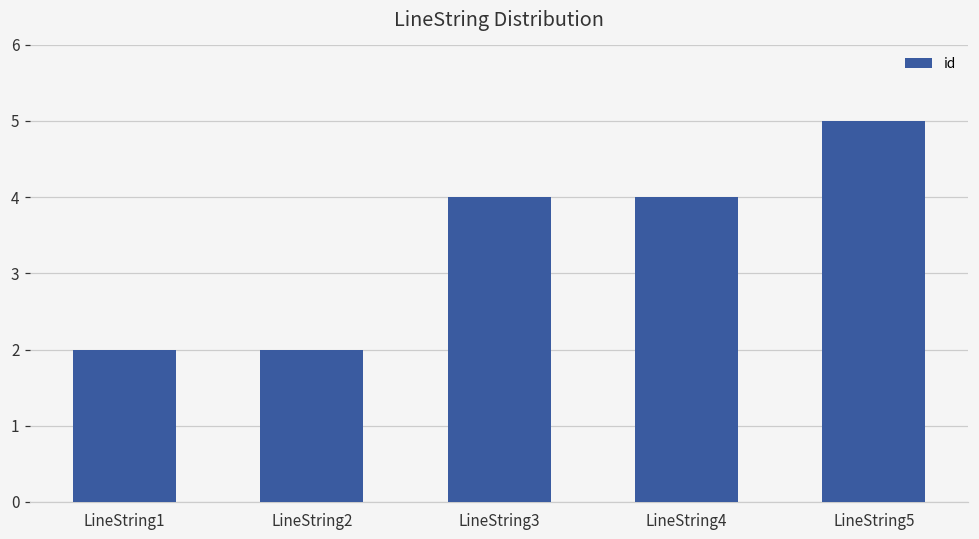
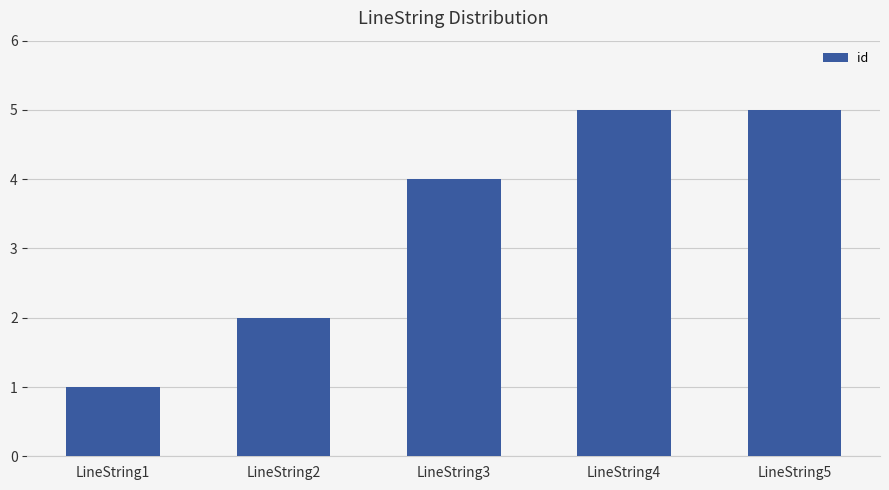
LineString1: 2 -> 1
LineString4: 4 -> 5
